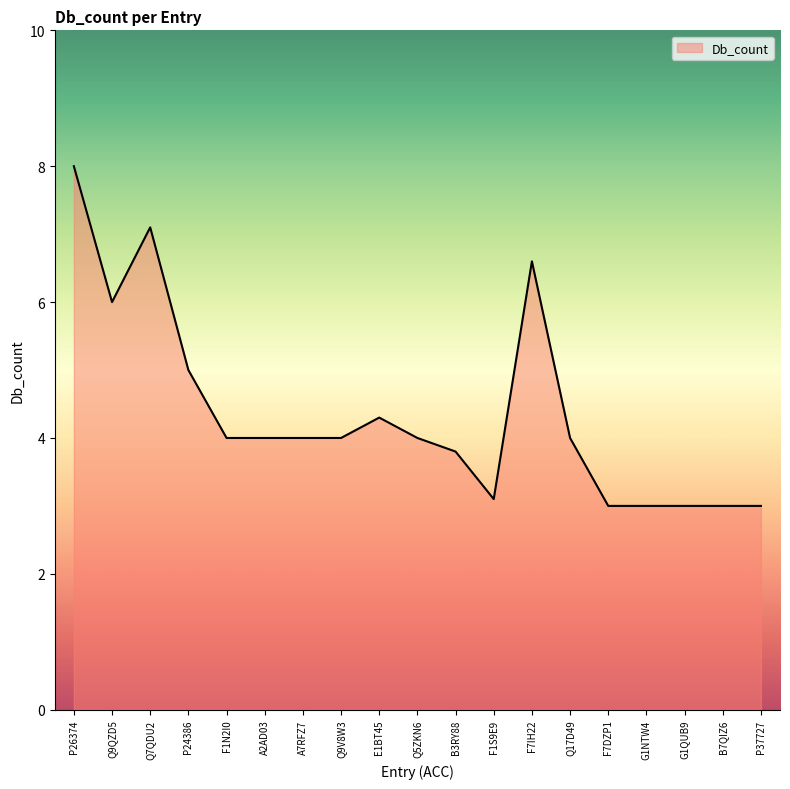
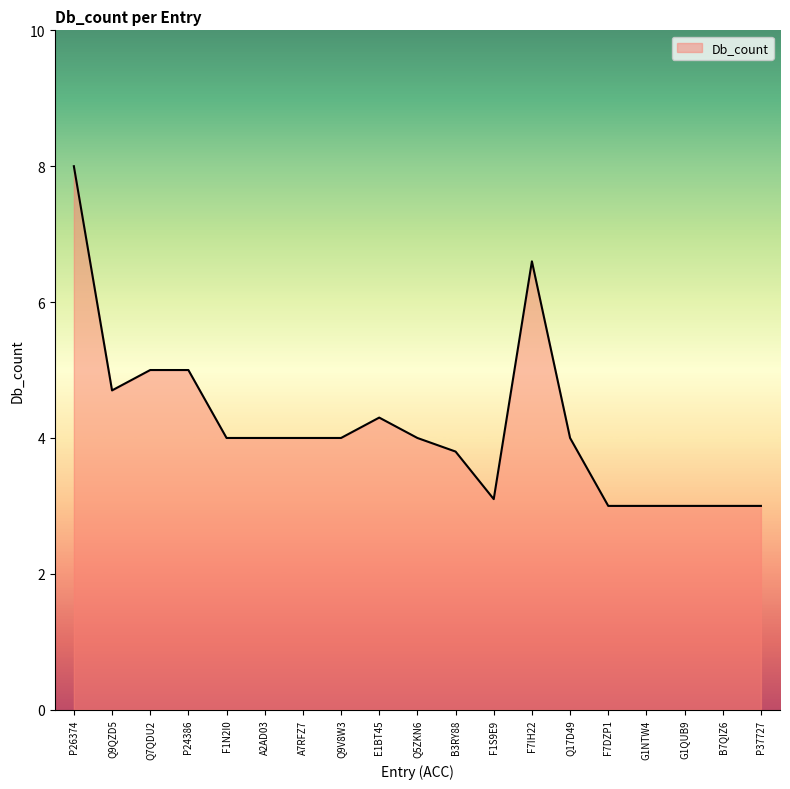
Q9QZD5: 6.0 -> 4.7
Q7QDU2: 7.1 -> 5.0
